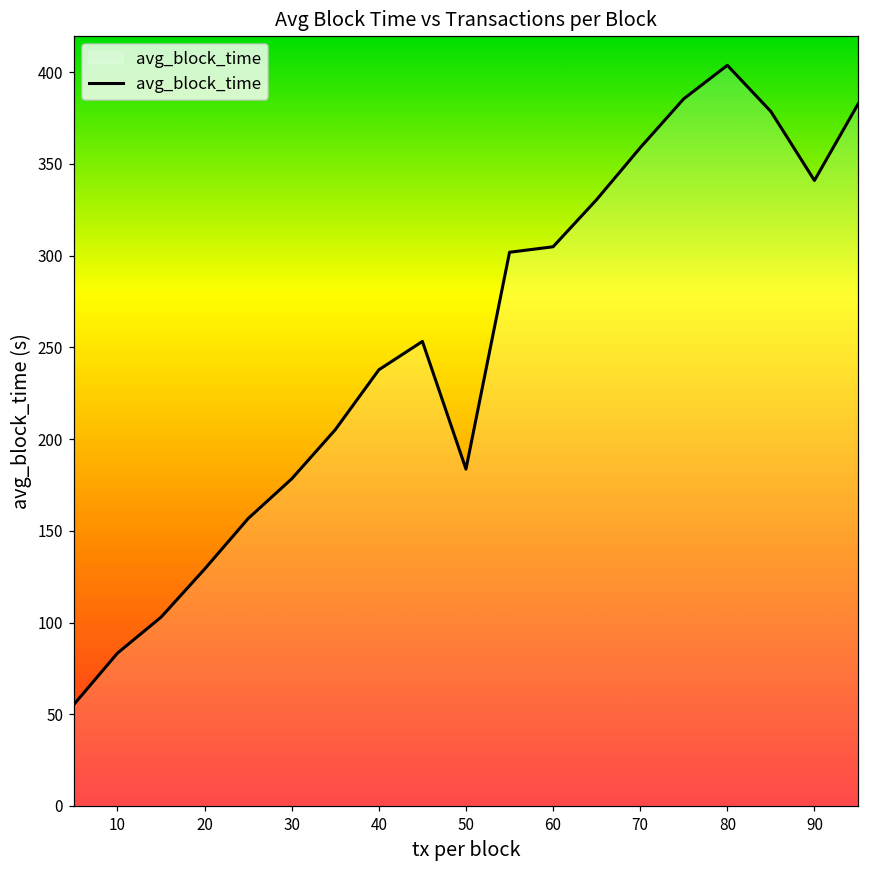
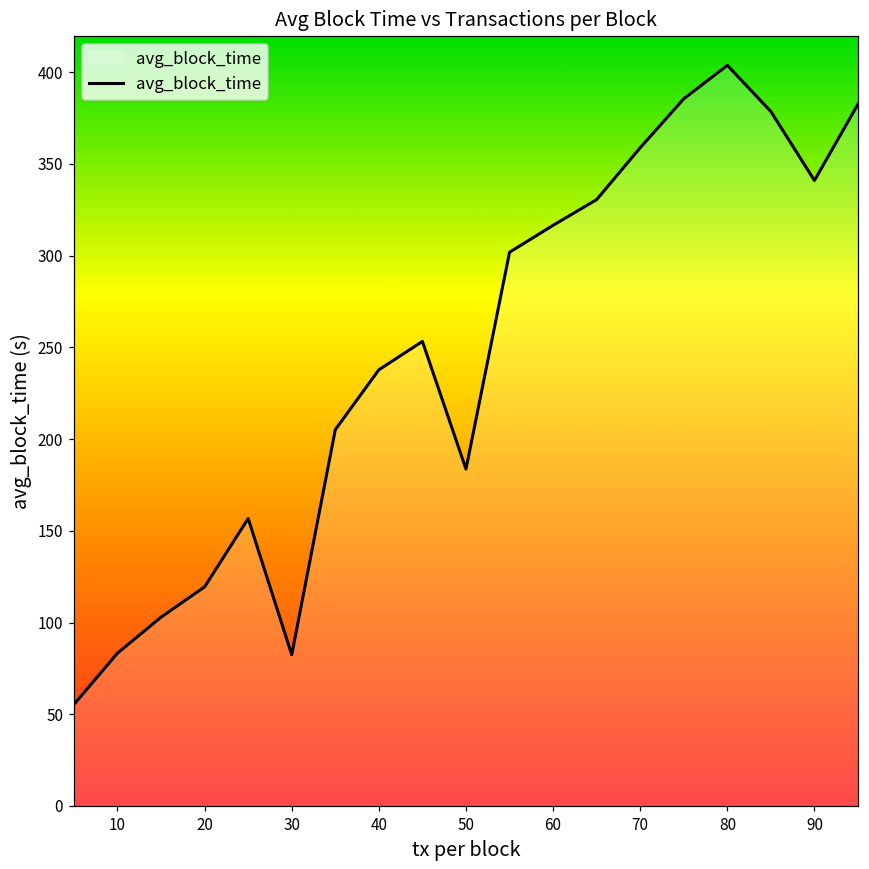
20: 129 -> 119
30: 178 -> 82
60: 305 -> 317
